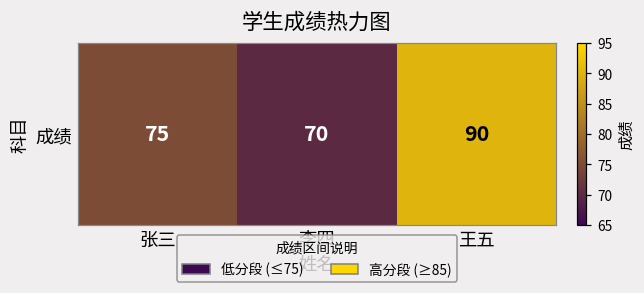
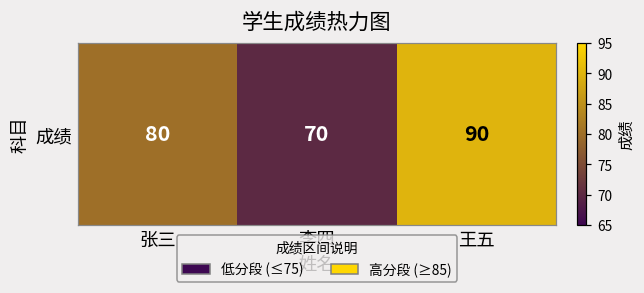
成绩, 张三: 75 -> 80
